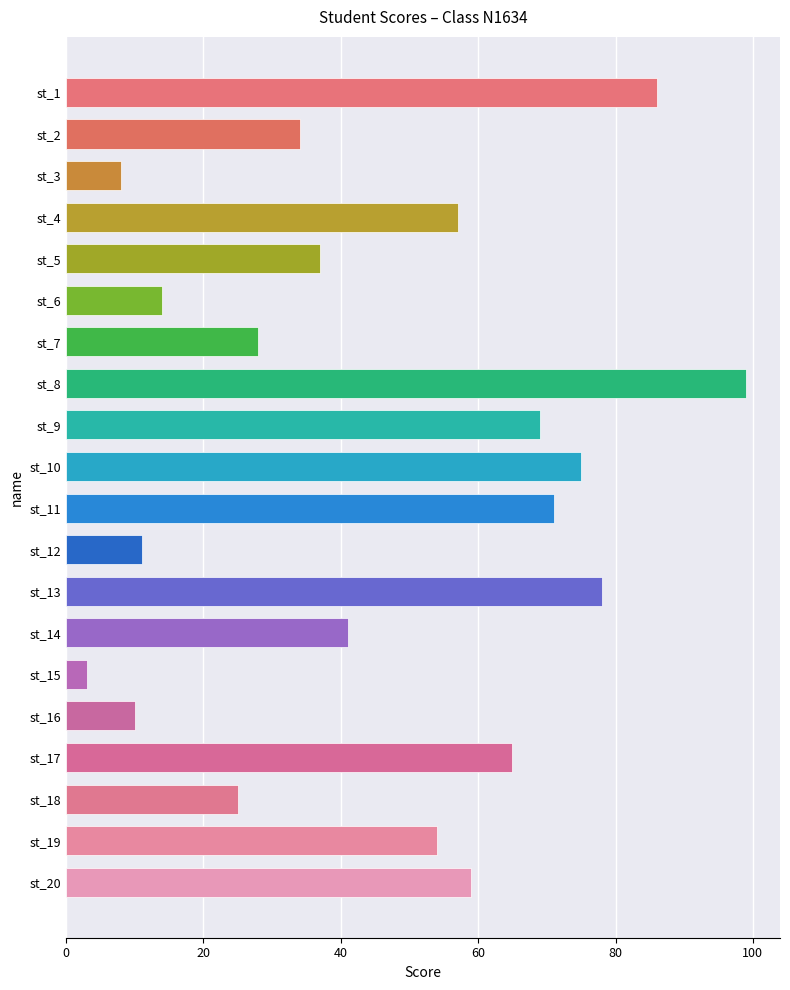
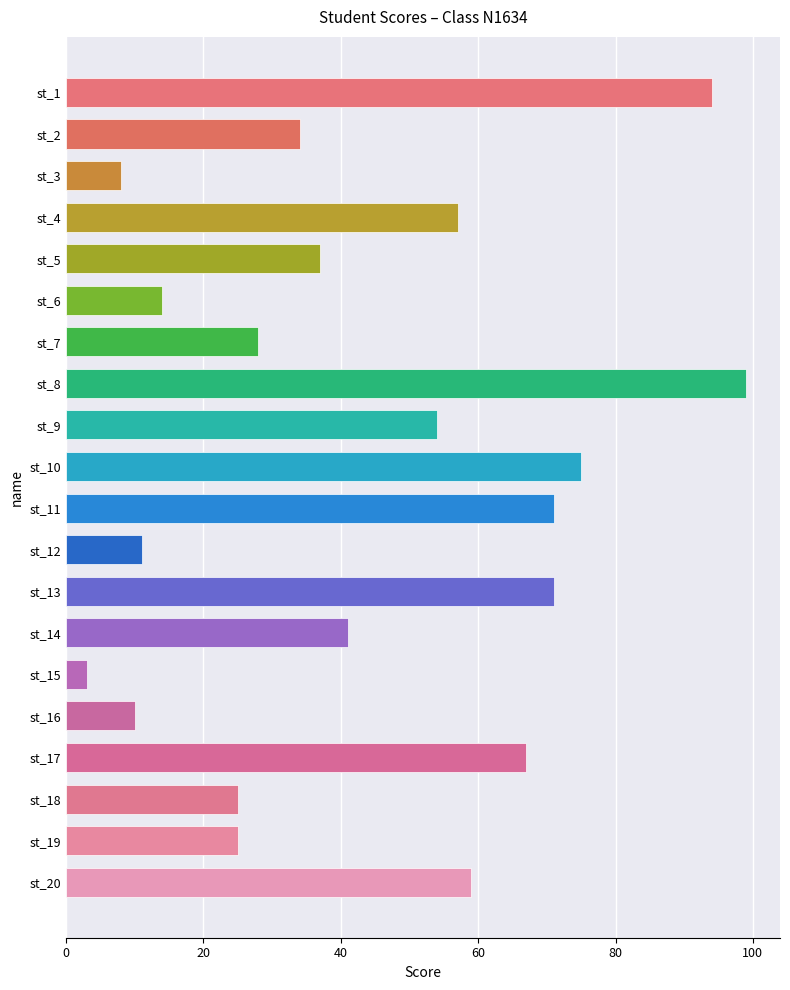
st_1: 86 -> 94
st_9: 69 -> 54
st_13: 78 -> 71
st_17: 65 -> 67
st_19: 54 -> 25
